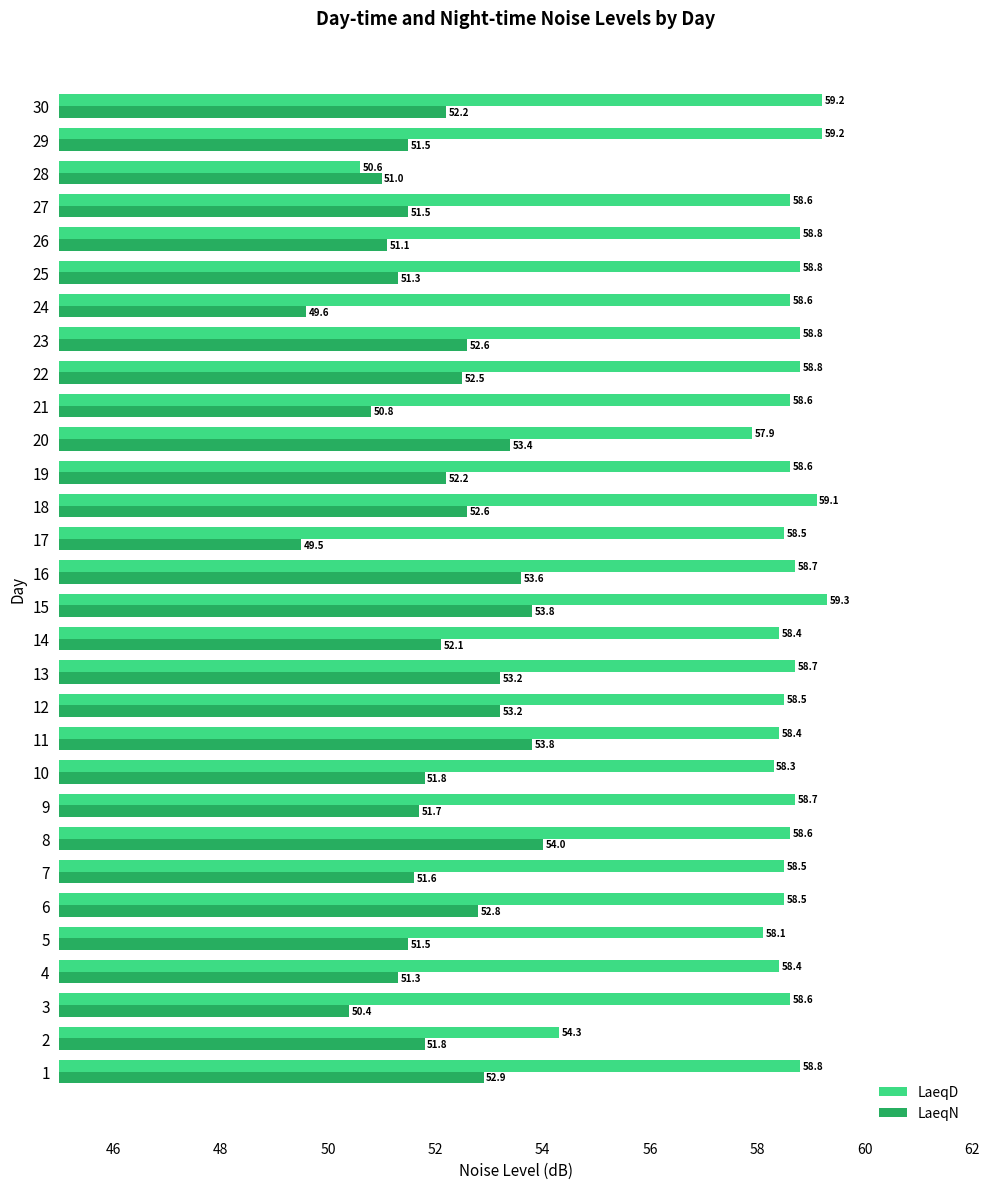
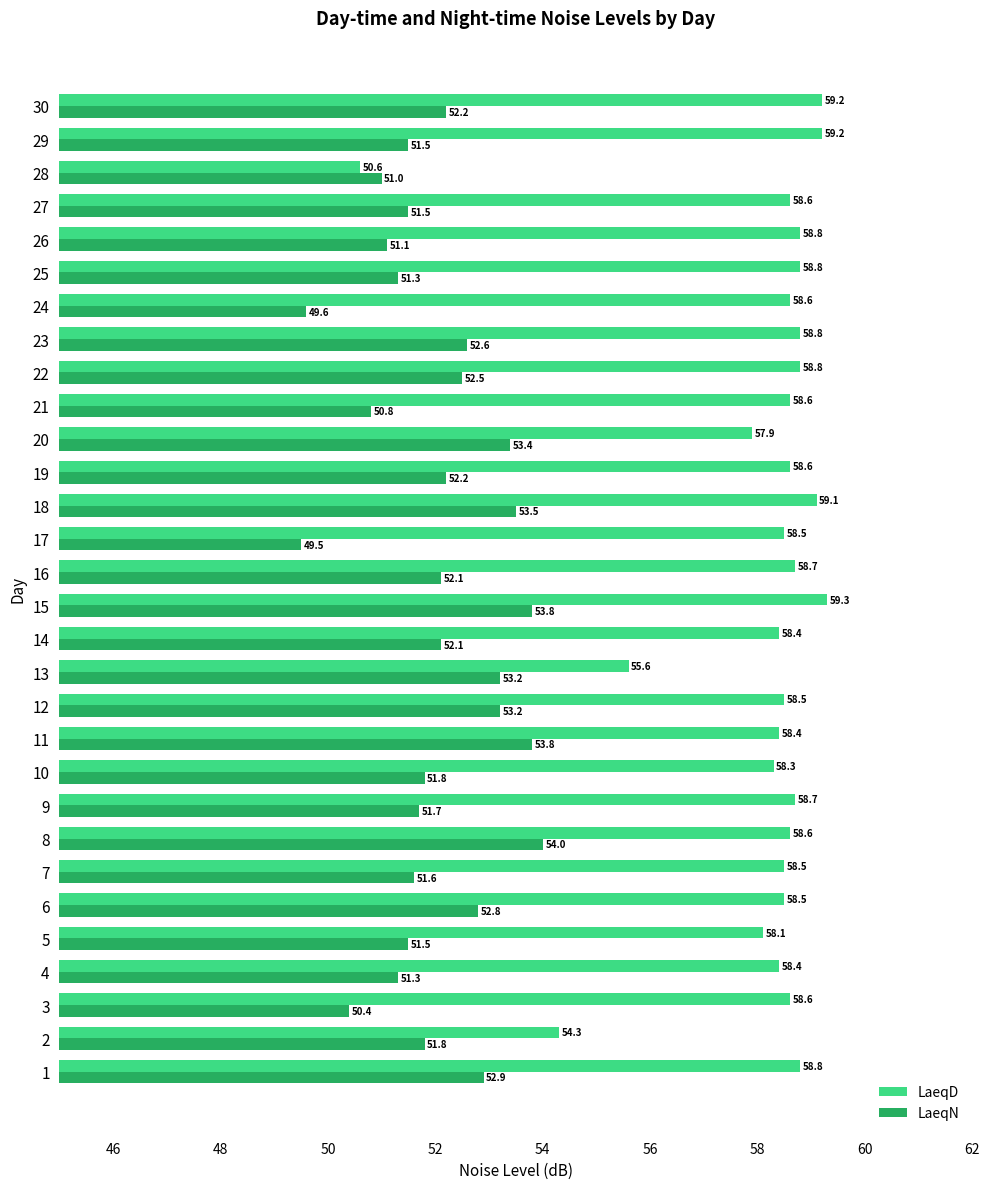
LaeqN, 18: 52.6 -> 53.5
LaeqN, 16: 53.6 -> 52.1
LaeqD, 13: 58.7 -> 55.6
